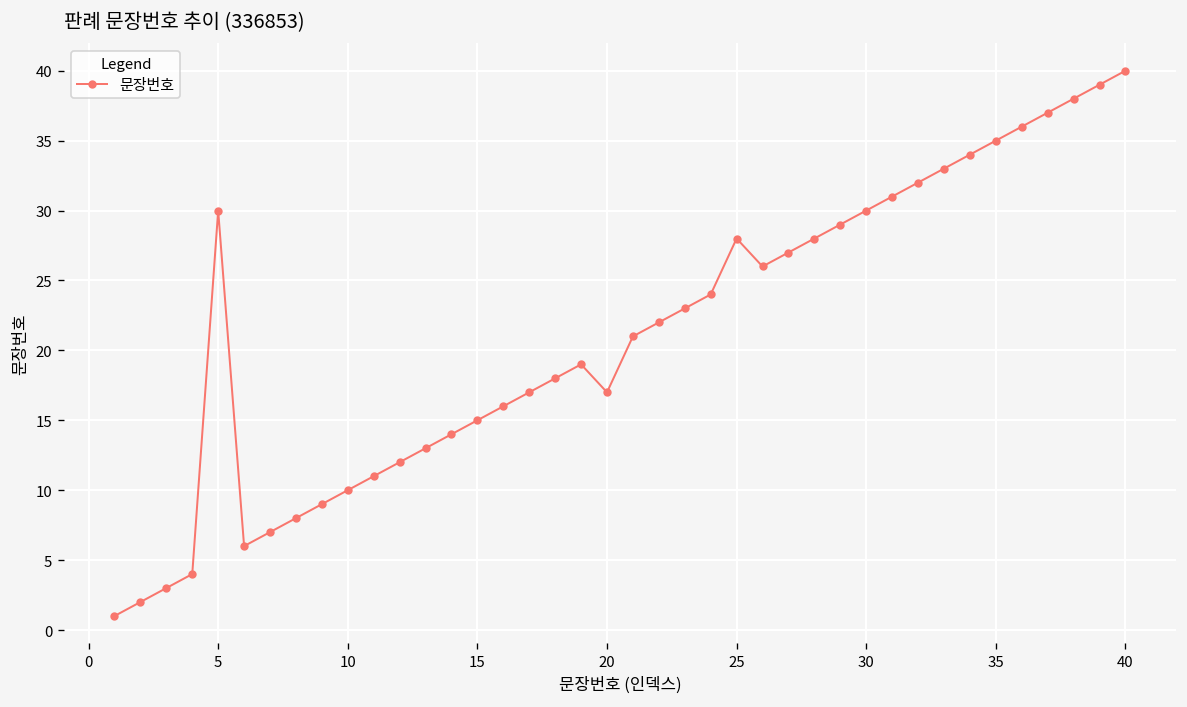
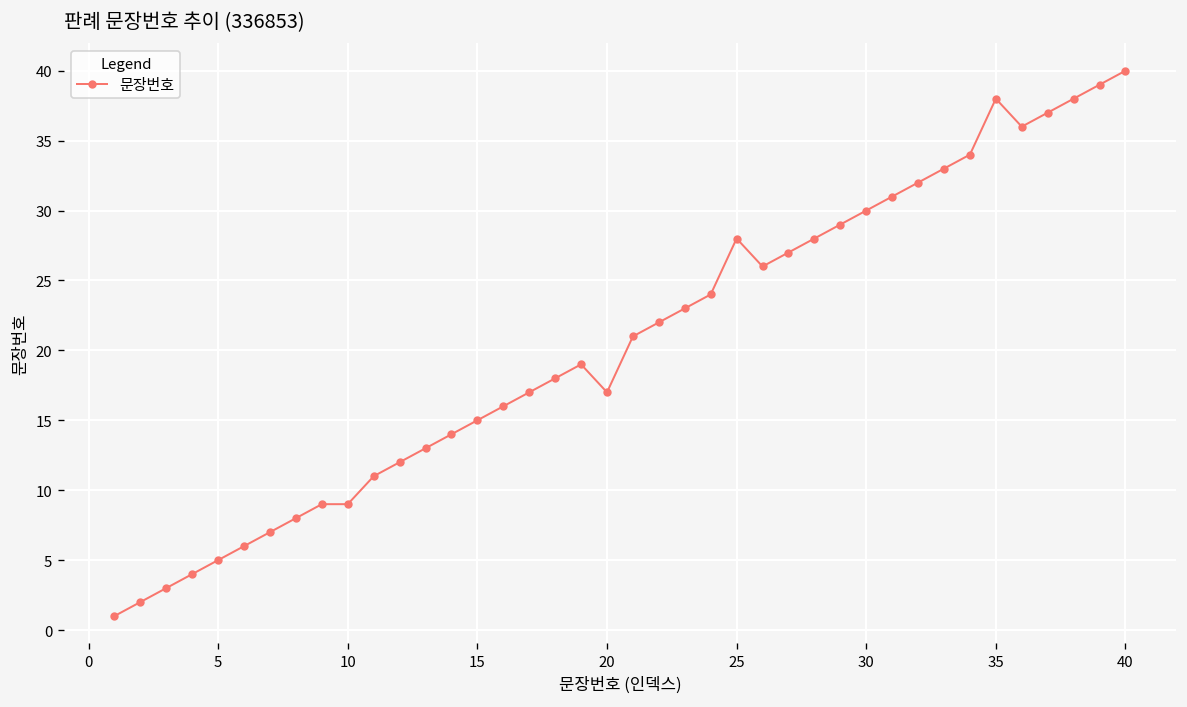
5: 30 -> 5
10: 10 -> 9
35: 35 -> 38
